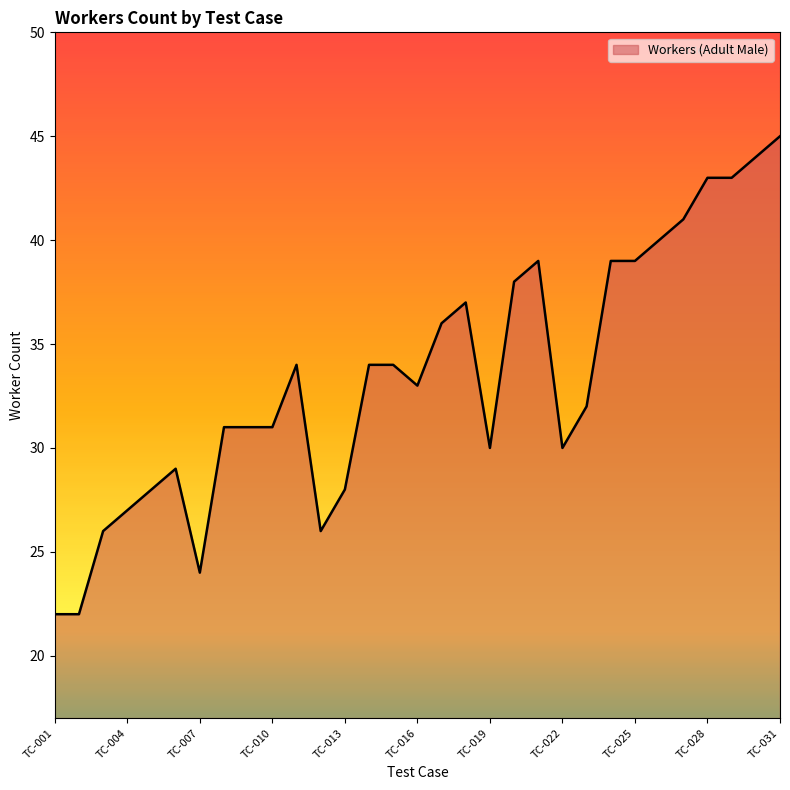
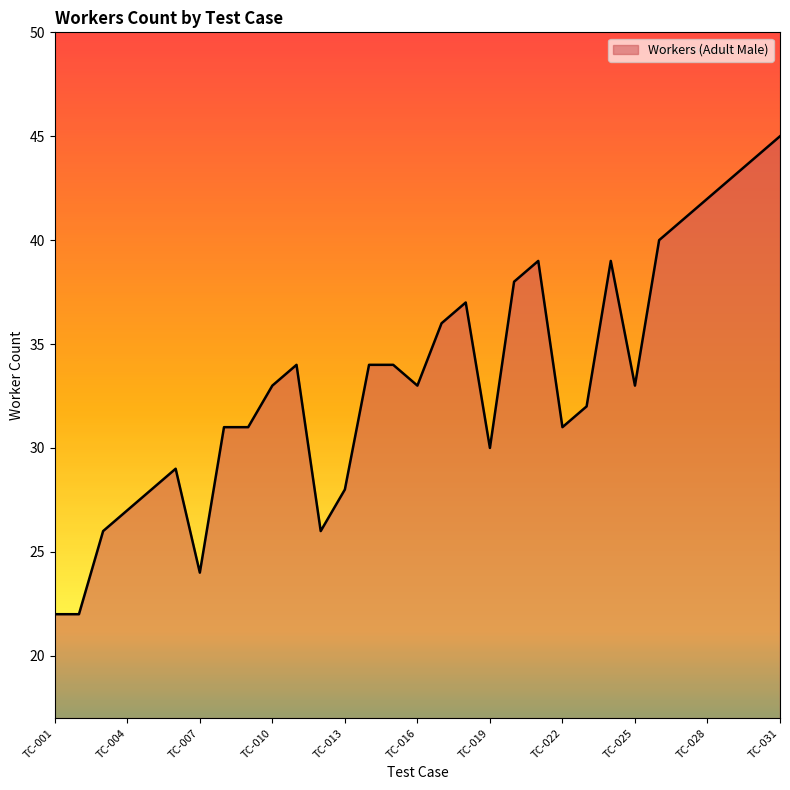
TC-010: 31 -> 33
TC-022: 30 -> 31
TC-025: 39 -> 33
TC-028: 43 -> 42
